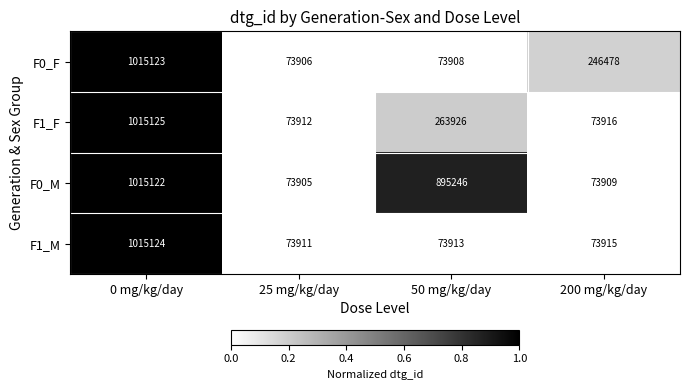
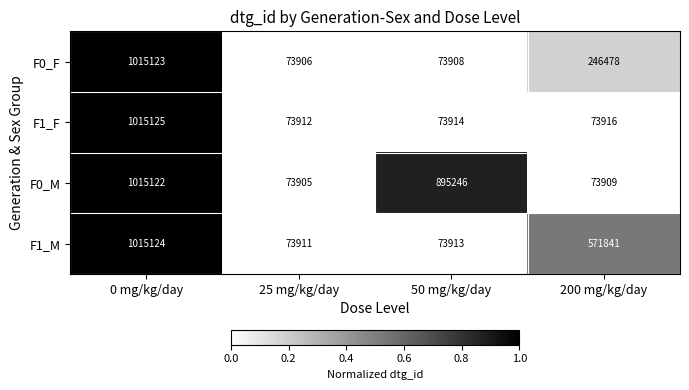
F1_F, 50 mg/kg/day: 263926 -> 73914
F1_M, 200 mg/kg/day: 73915 -> 571841
